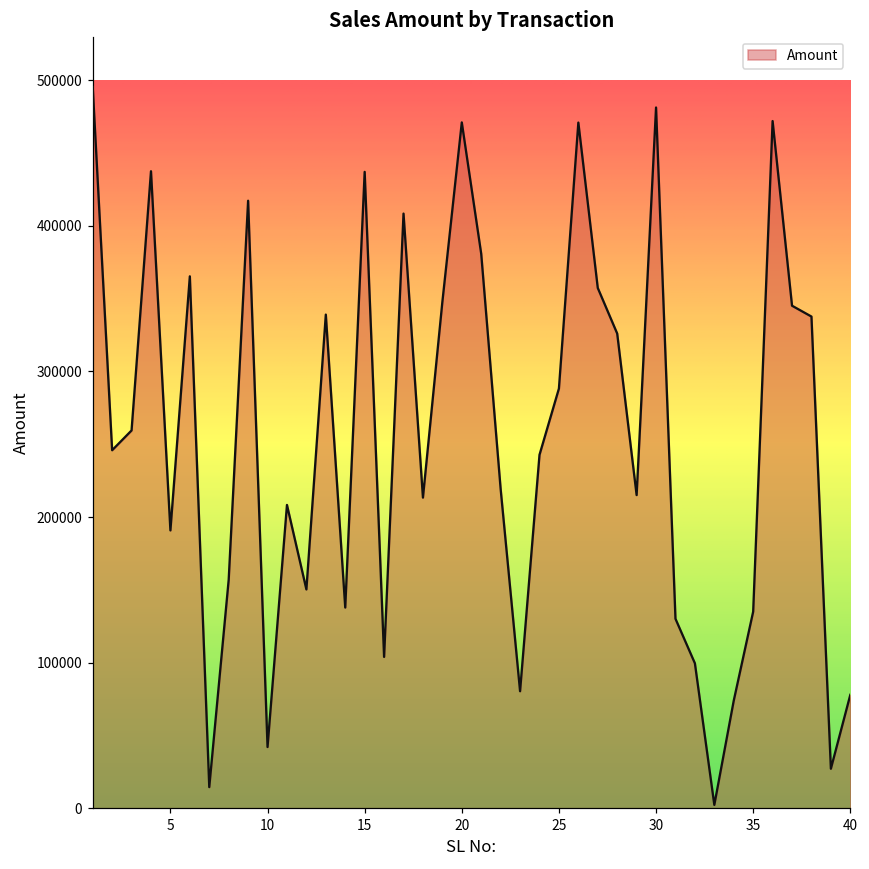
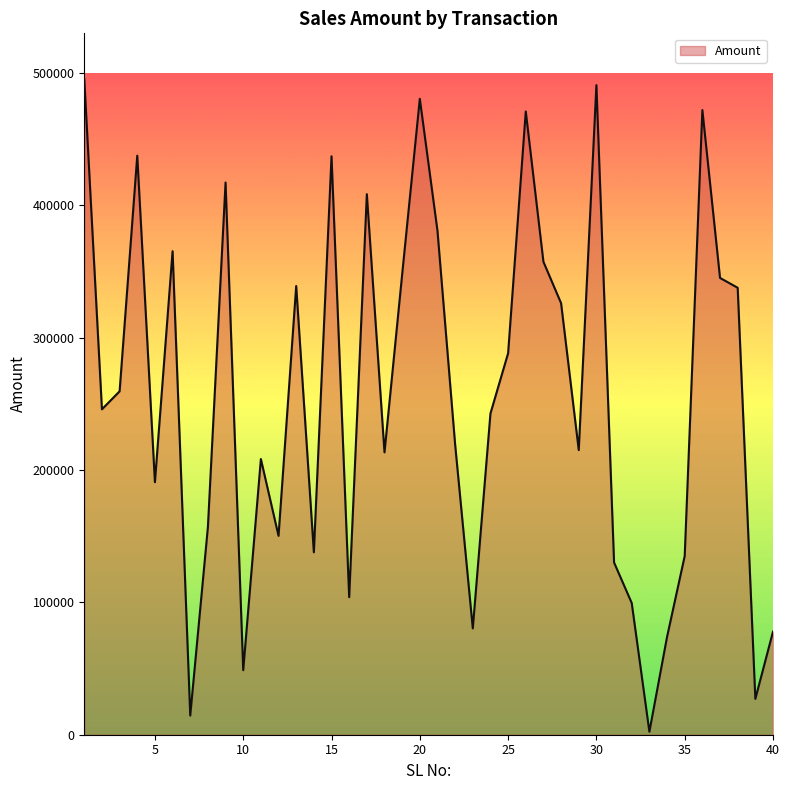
10: 42000 -> 49000
20: 471000 -> 481000
30: 481000 -> 491000
